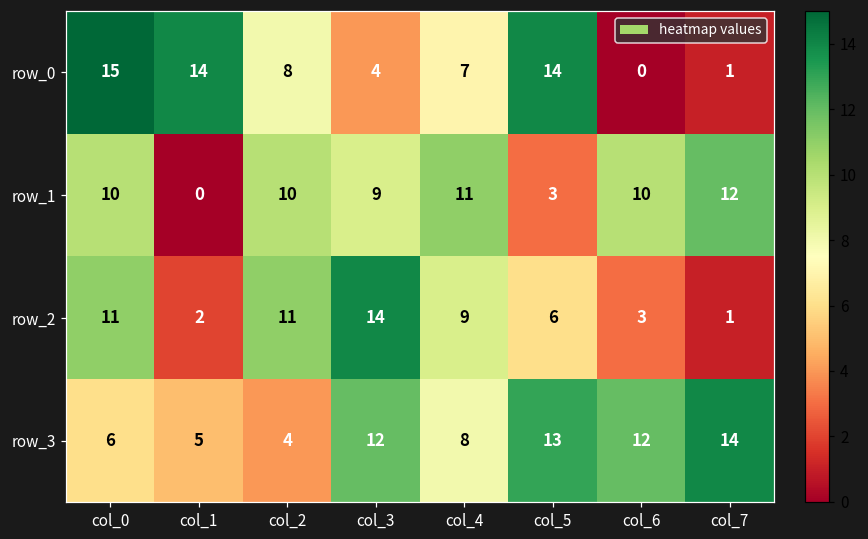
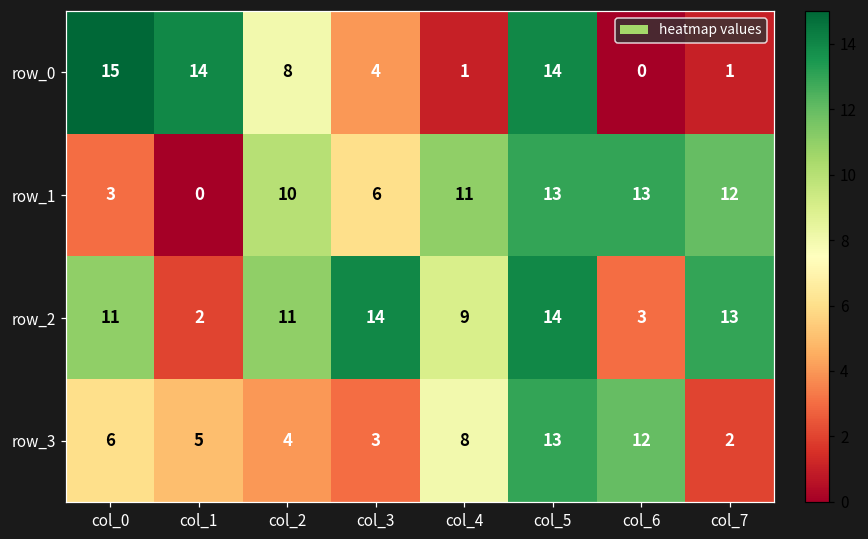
row_0, col_4: 7 -> 1
row_1, col_0: 10 -> 3
row_1, col_3: 9 -> 6
row_1, col_5: 3 -> 13
row_1, col_6: 10 -> 13
row_2, col_5: 6 -> 14
row_2, col_7: 1 -> 13
row_3, col_3: 12 -> 3
row_3, col_7: 14 -> 2
